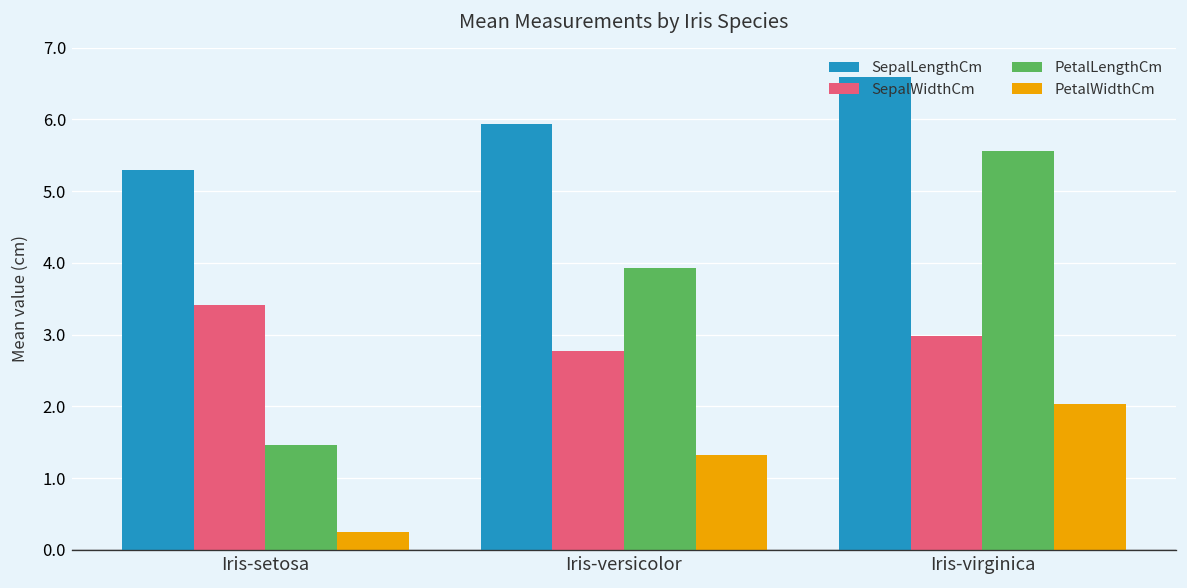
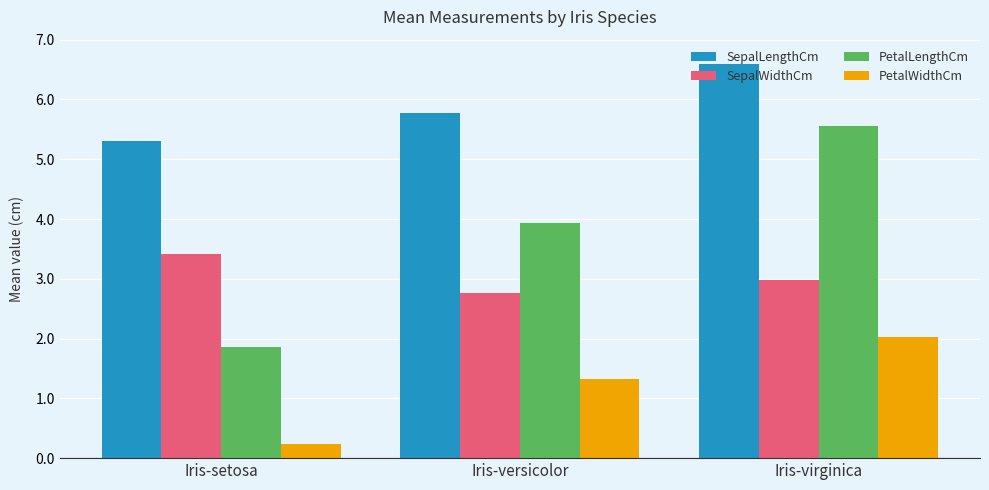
PetalLengthCm, Iris-setosa: 1.5 -> 1.9
SepalLengthCm, Iris-versicolor: 5.9 -> 5.8
